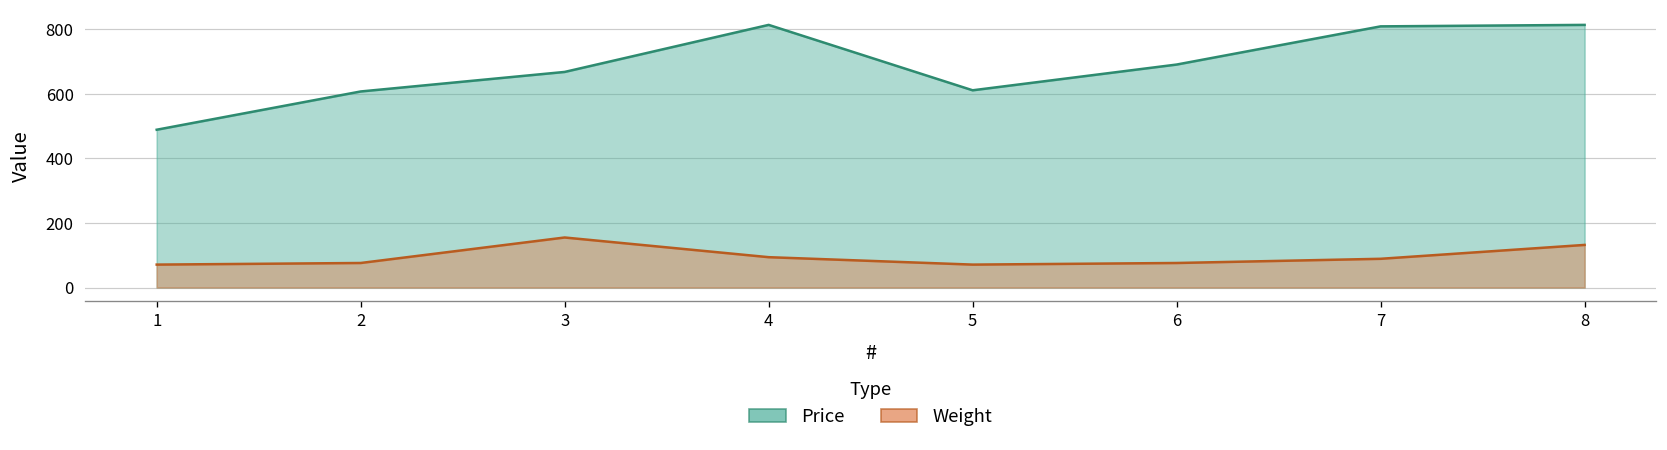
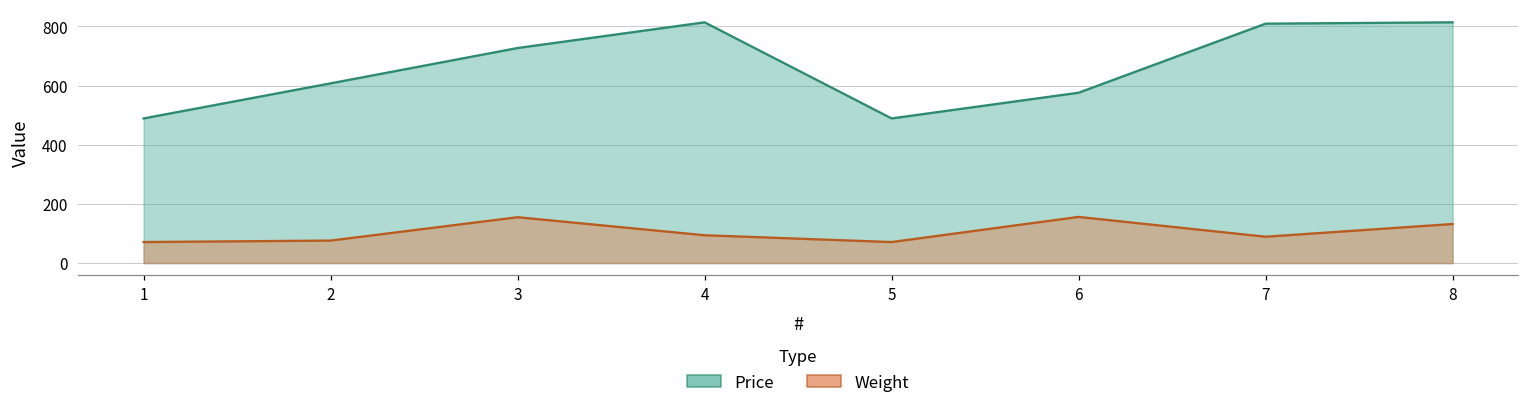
Price, 3: 670 -> 730
Price, 5: 610 -> 490
Price, 6: 690 -> 580
Weight, 6: 80 -> 160
